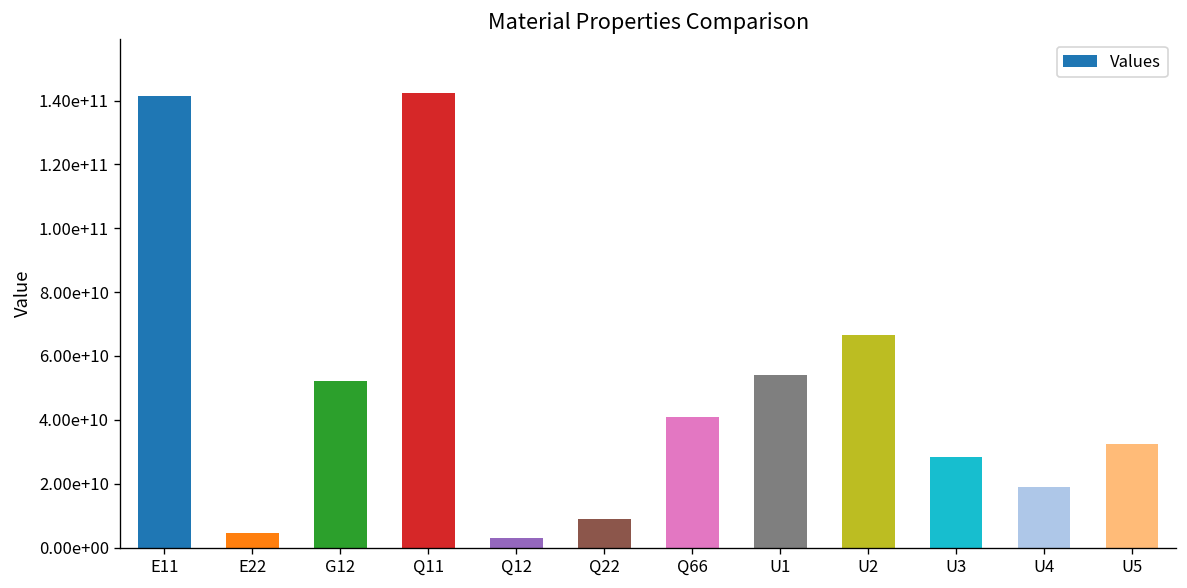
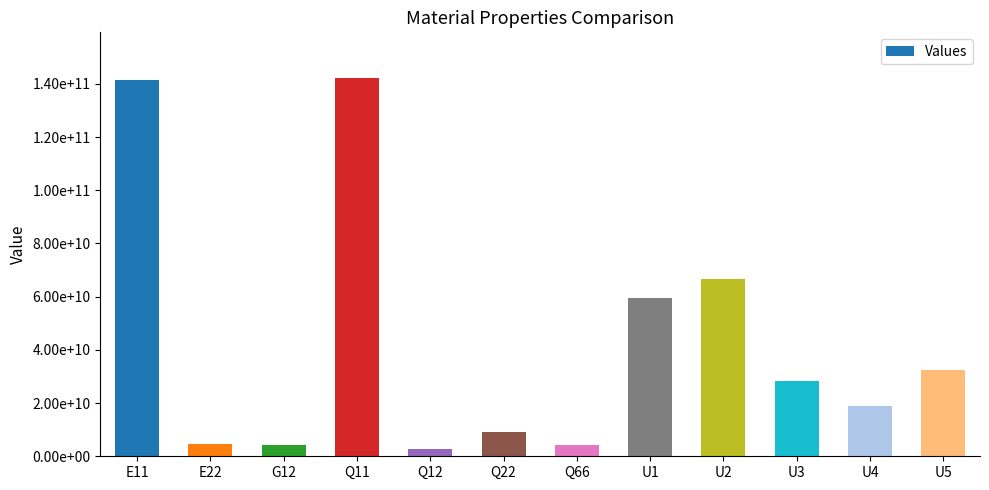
G12: 52000000000 -> 4000000000
Q66: 41000000000 -> 4000000000
U1: 54000000000 -> 60000000000
